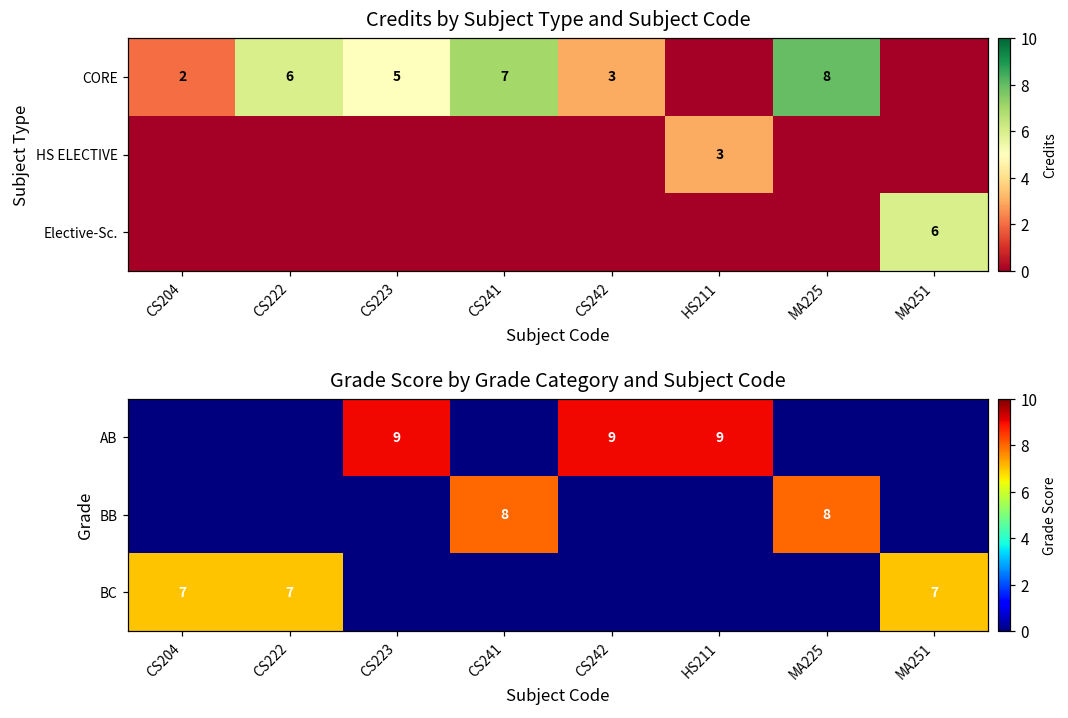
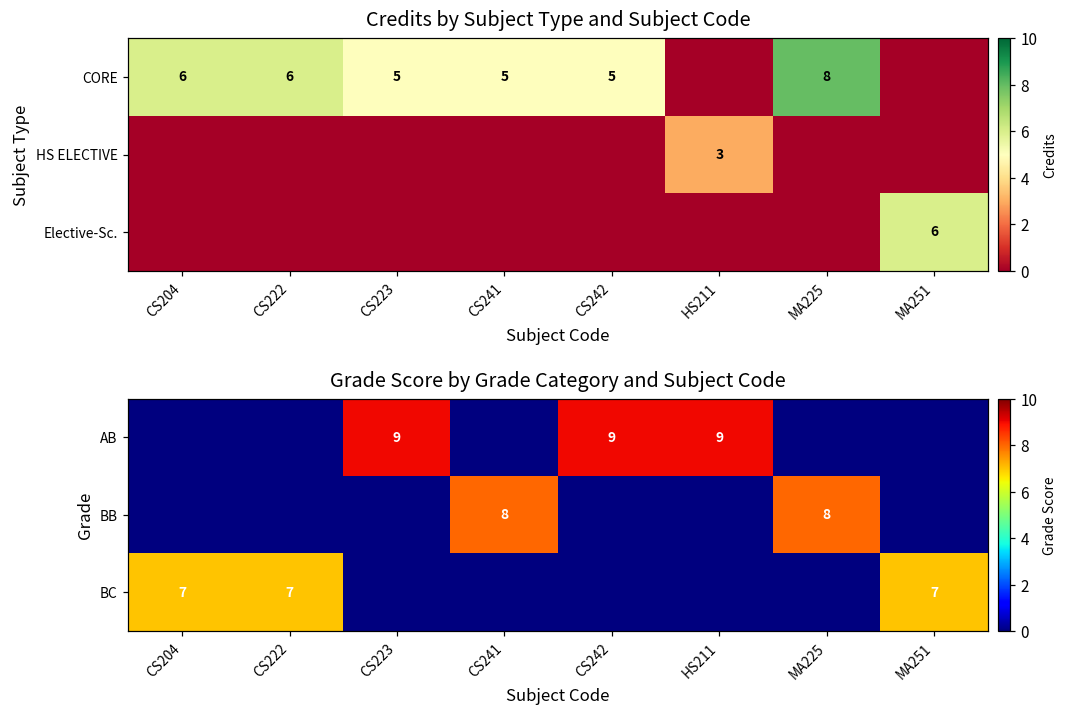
Credits by Subject Type and Subject Code, CORE, CS204: 2 -> 6
Credits by Subject Type and Subject Code, CORE, CS241: 7 -> 5
Credits by Subject Type and Subject Code, CORE, CS242: 3 -> 5
